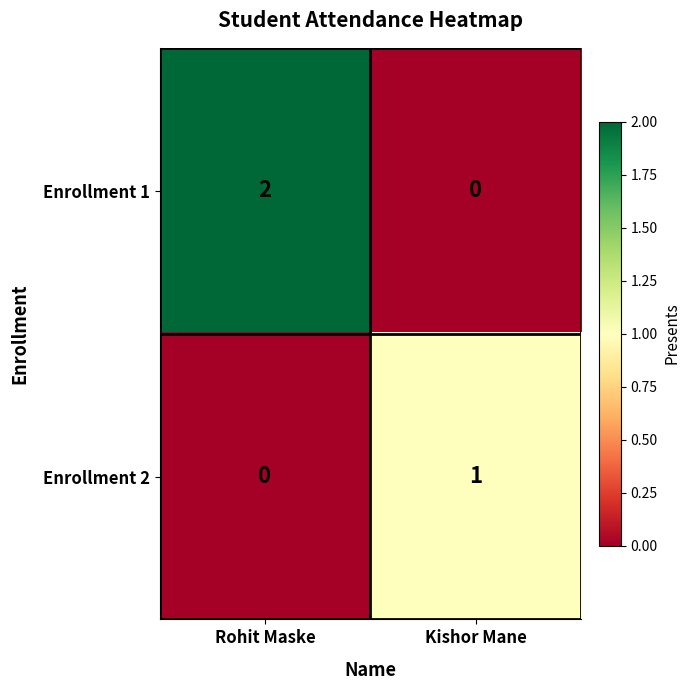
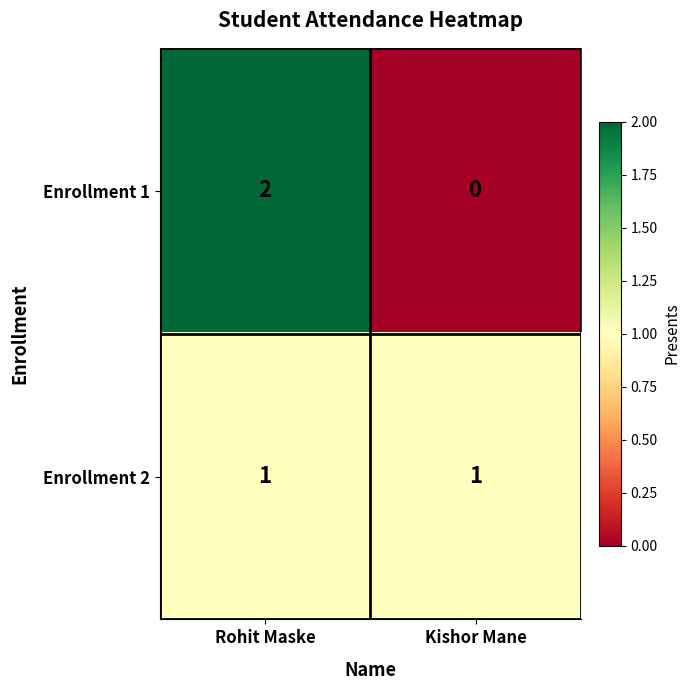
Enrollment 2, Rohit Maske: 0 -> 1
